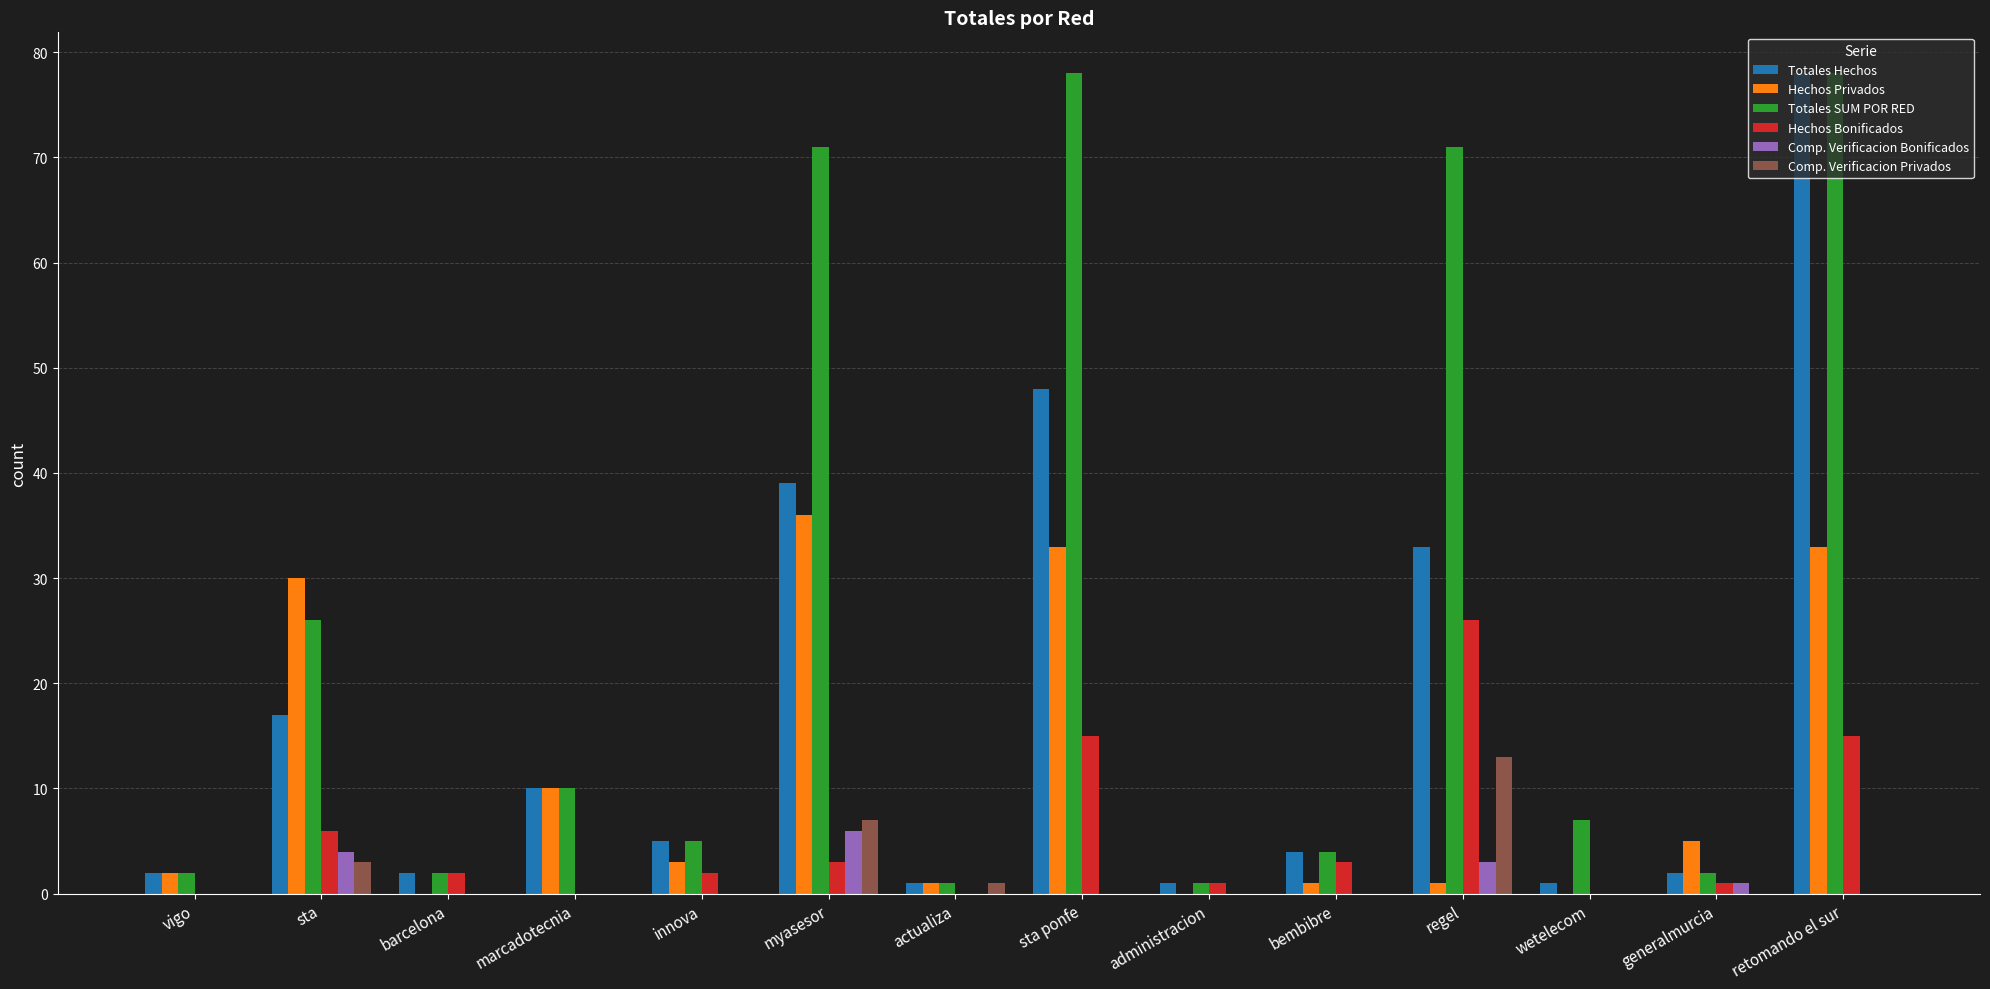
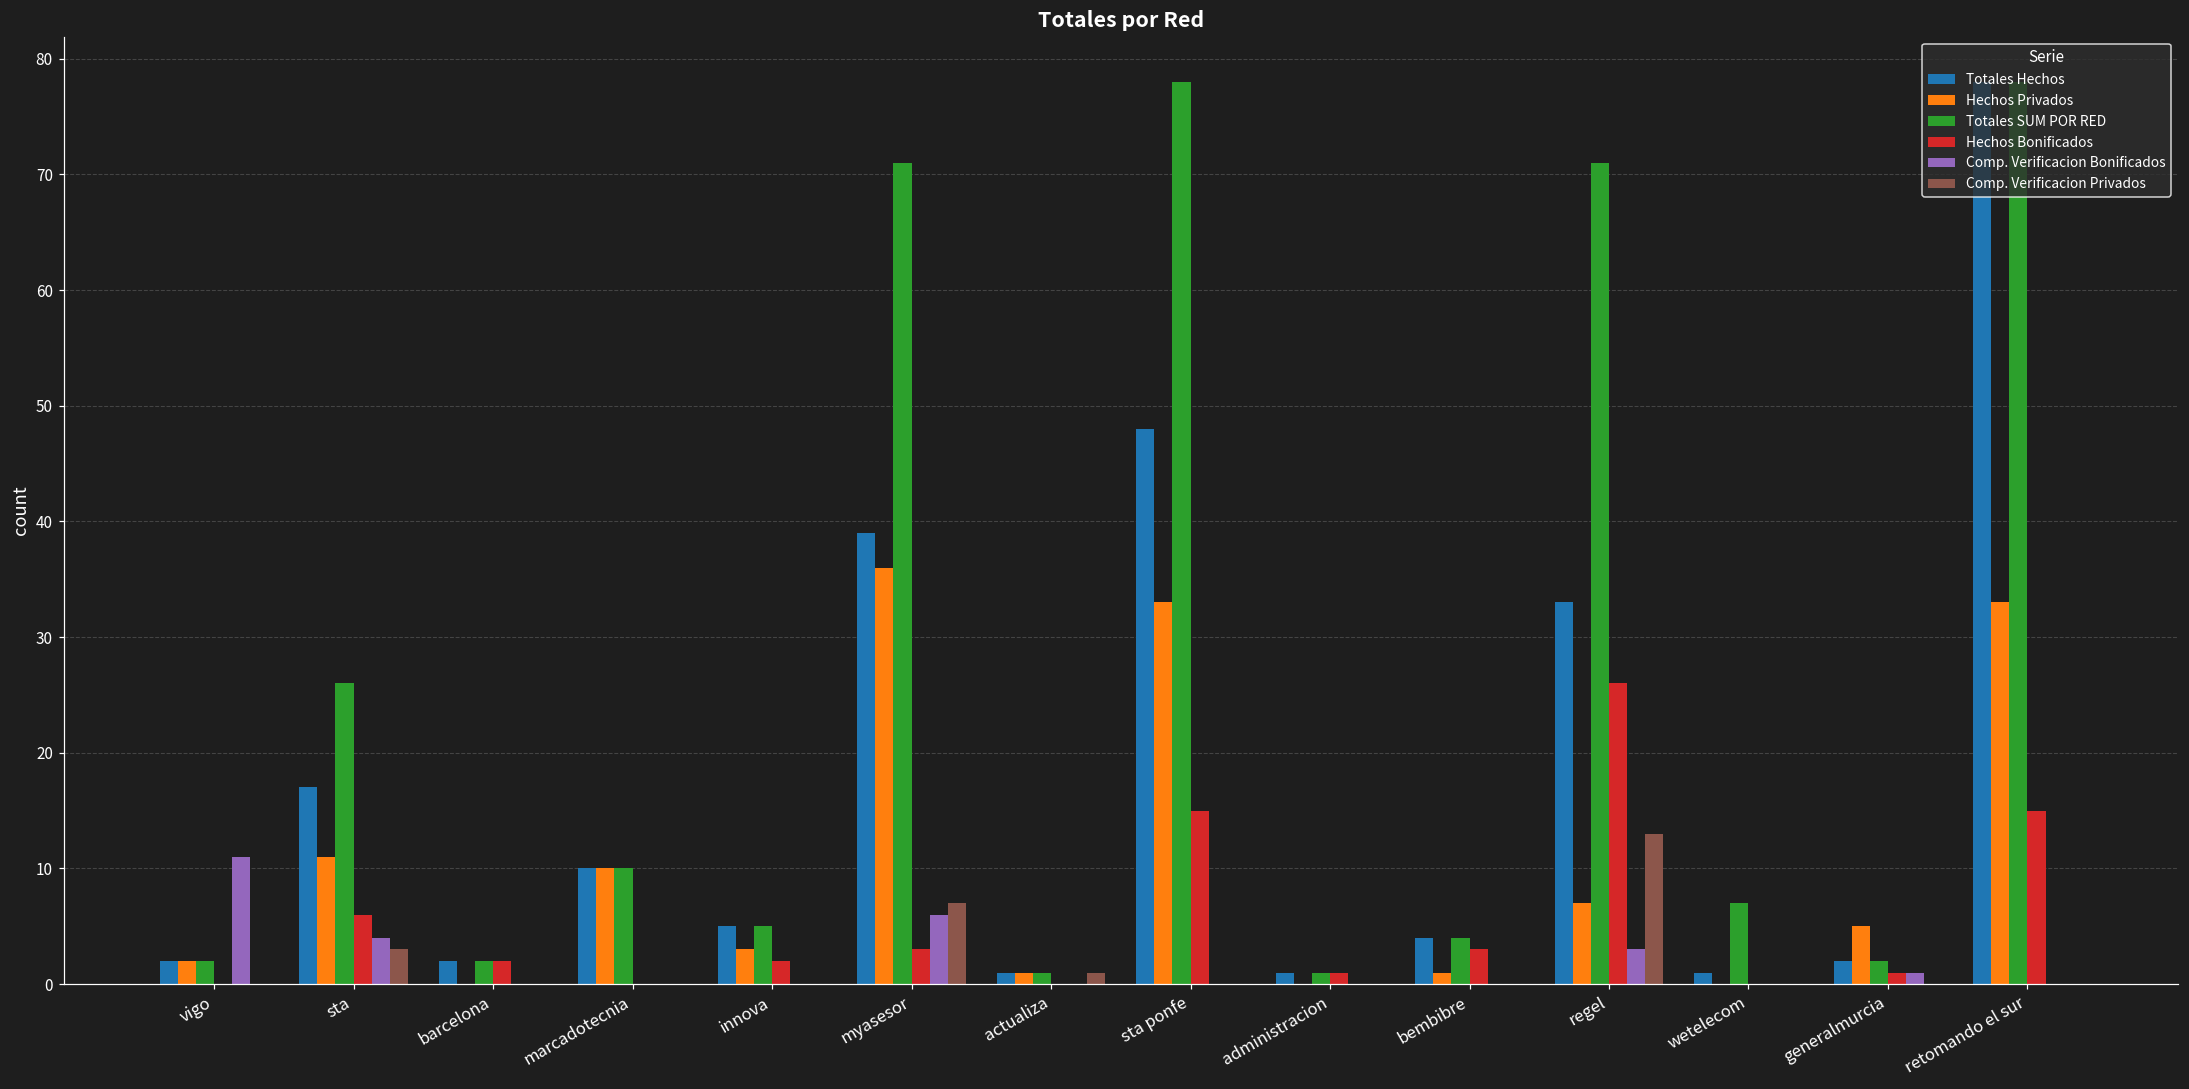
Comp. Verificacion Bonificados, vigo: 0 -> 11
Hechos Privados, sta: 30 -> 11
Hechos Privados, regel: 1 -> 7
